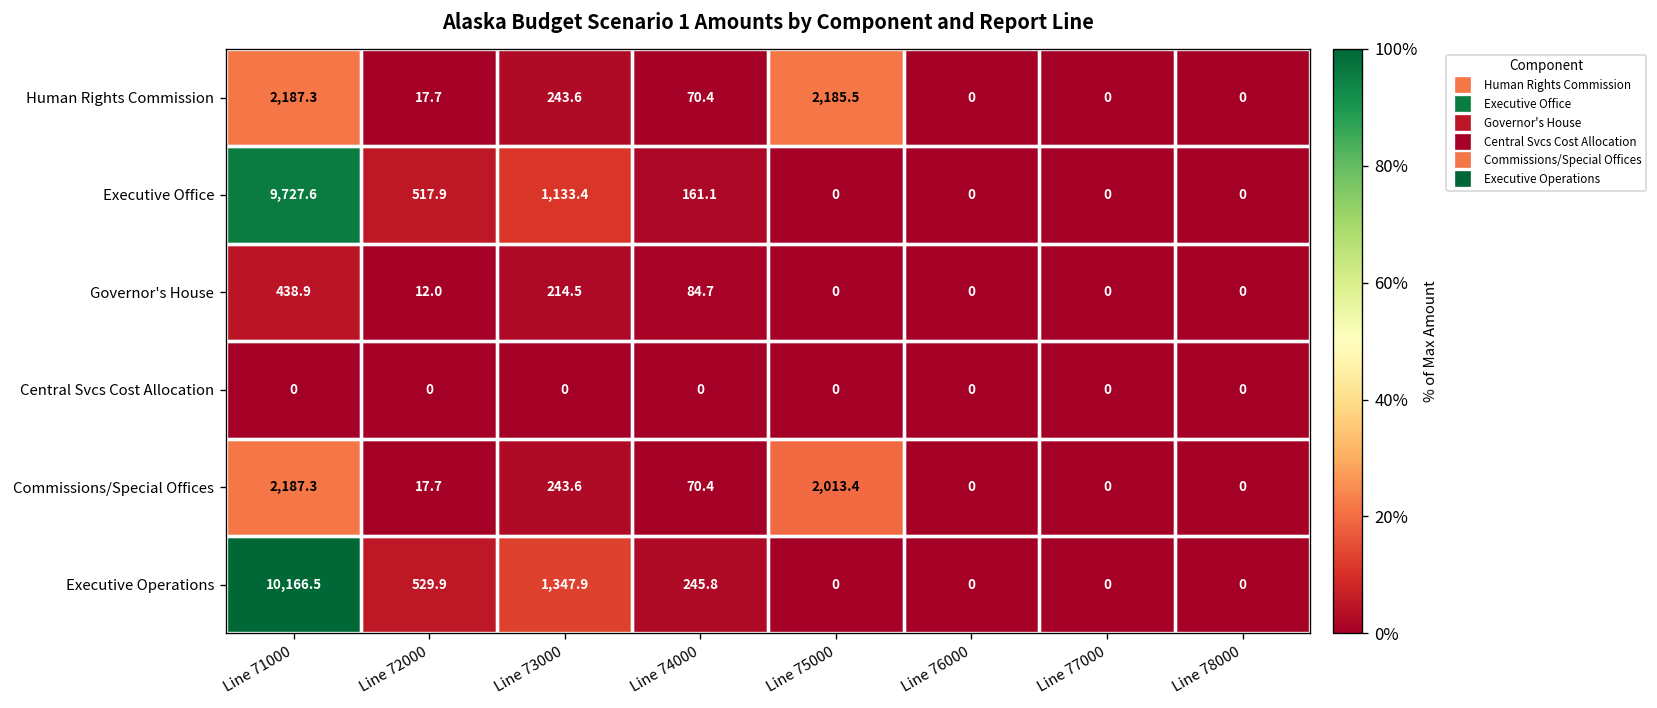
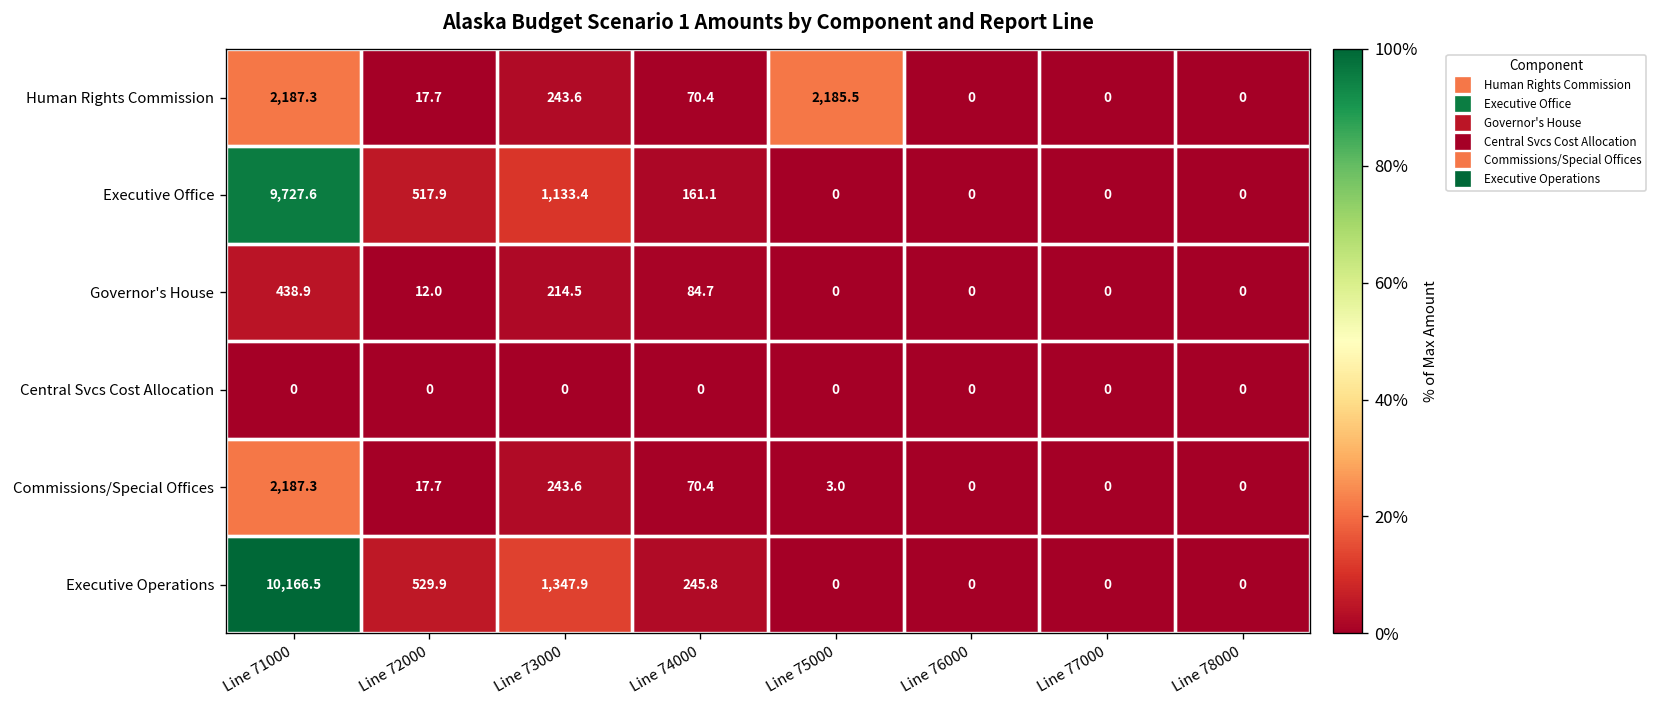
Commissions/Special Offices, Line 75000: 2,013.4 -> 3.0
